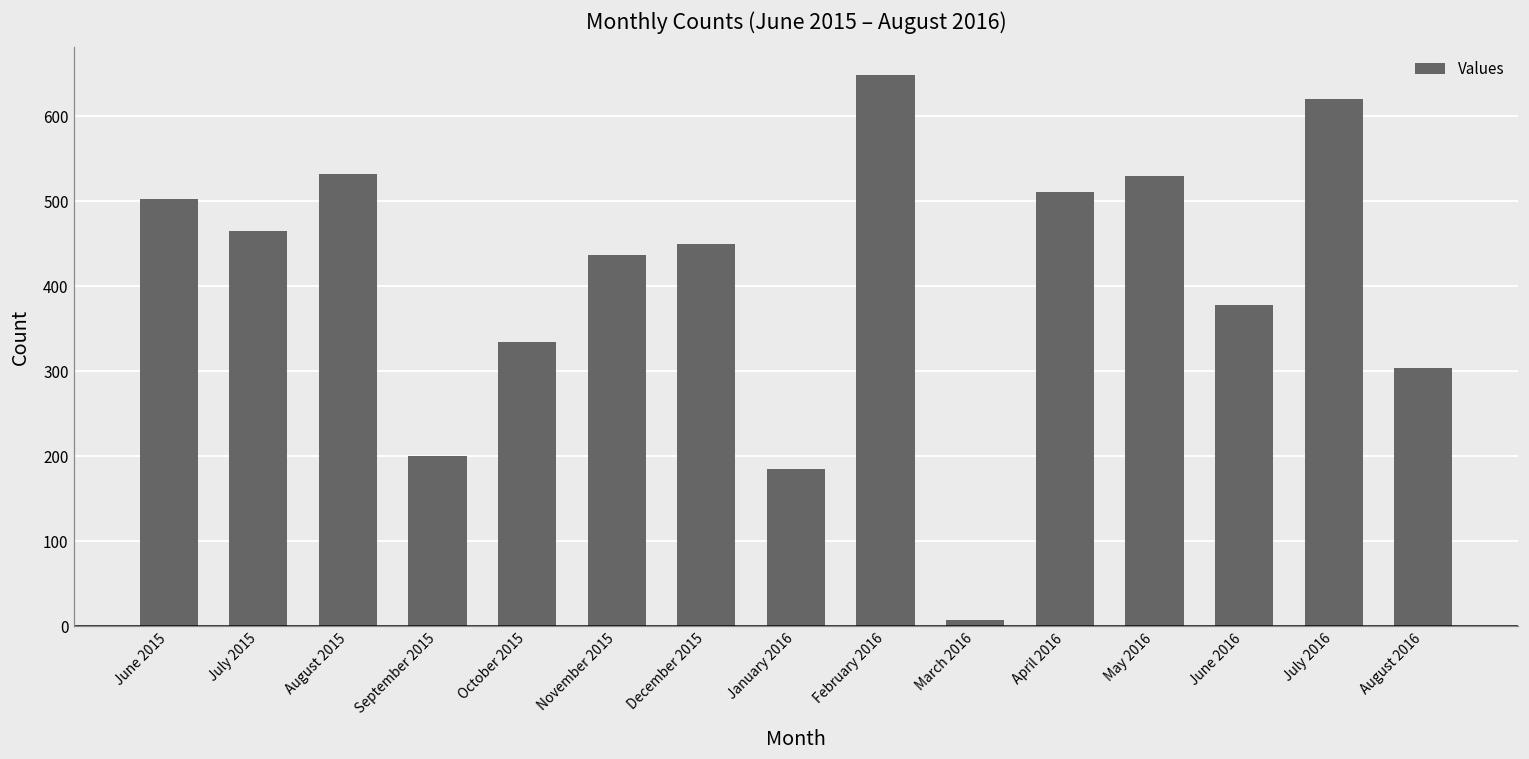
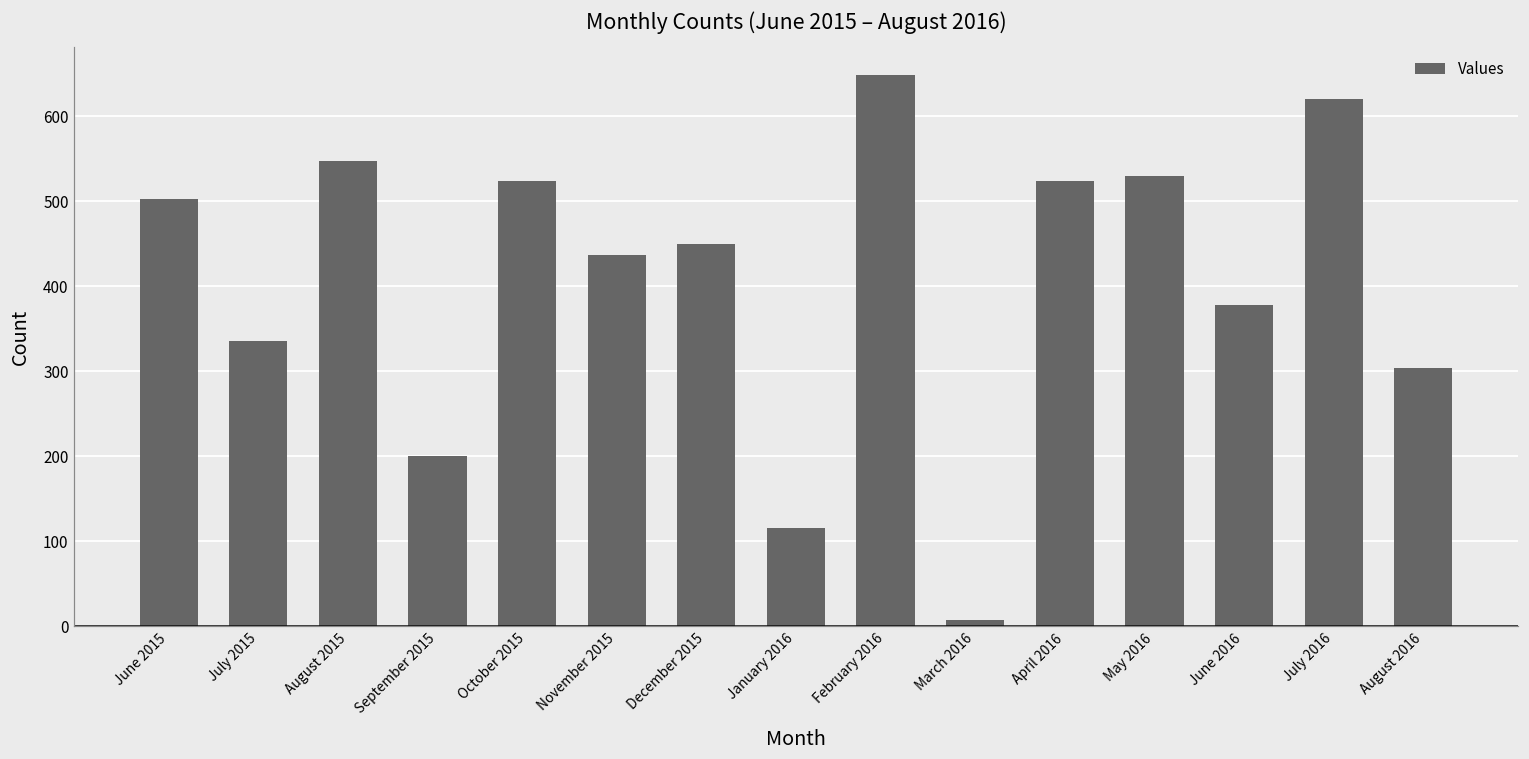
July 2015: 470 -> 340
August 2015: 530 -> 550
October 2015: 330 -> 520
January 2016: 190 -> 120
April 2016: 510 -> 520
